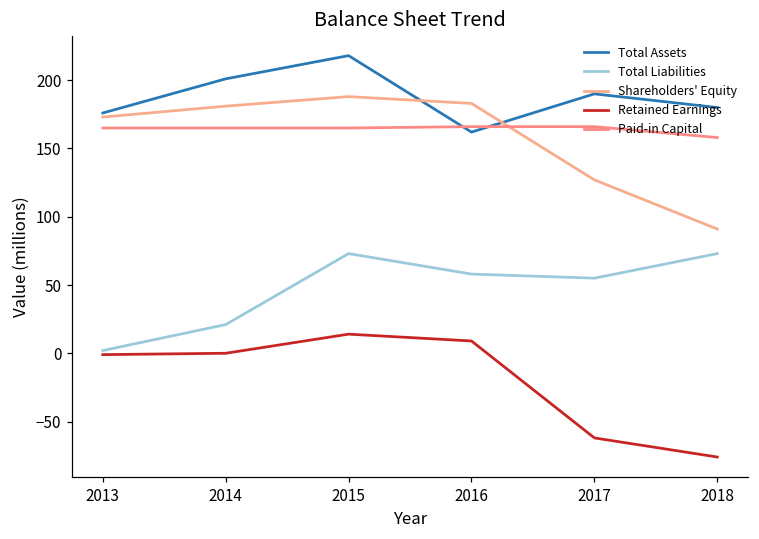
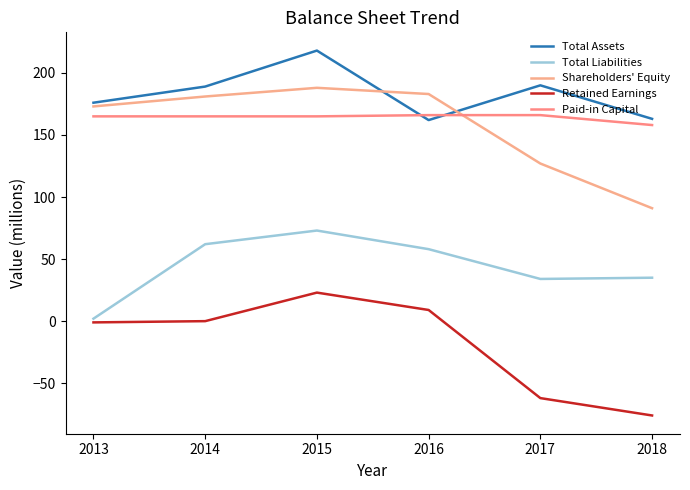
Total Assets, 2014: 201 -> 189
Total Liabilities, 2014: 21 -> 62
Retained Earnings, 2015: 14 -> 23
Total Liabilities, 2017: 55 -> 34
Total Assets, 2018: 180 -> 163
Total Liabilities, 2018: 73 -> 35
